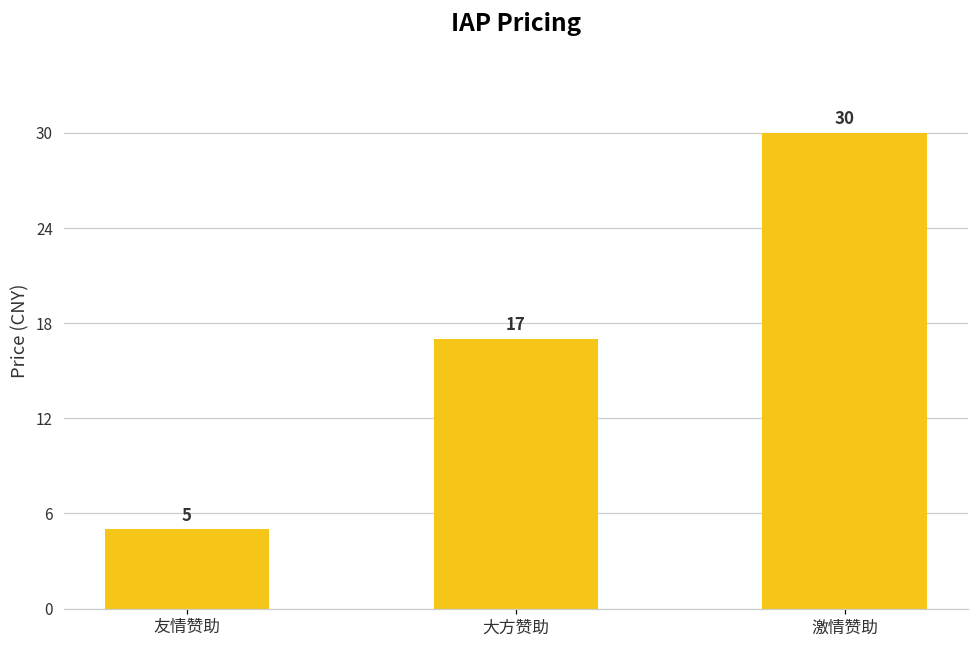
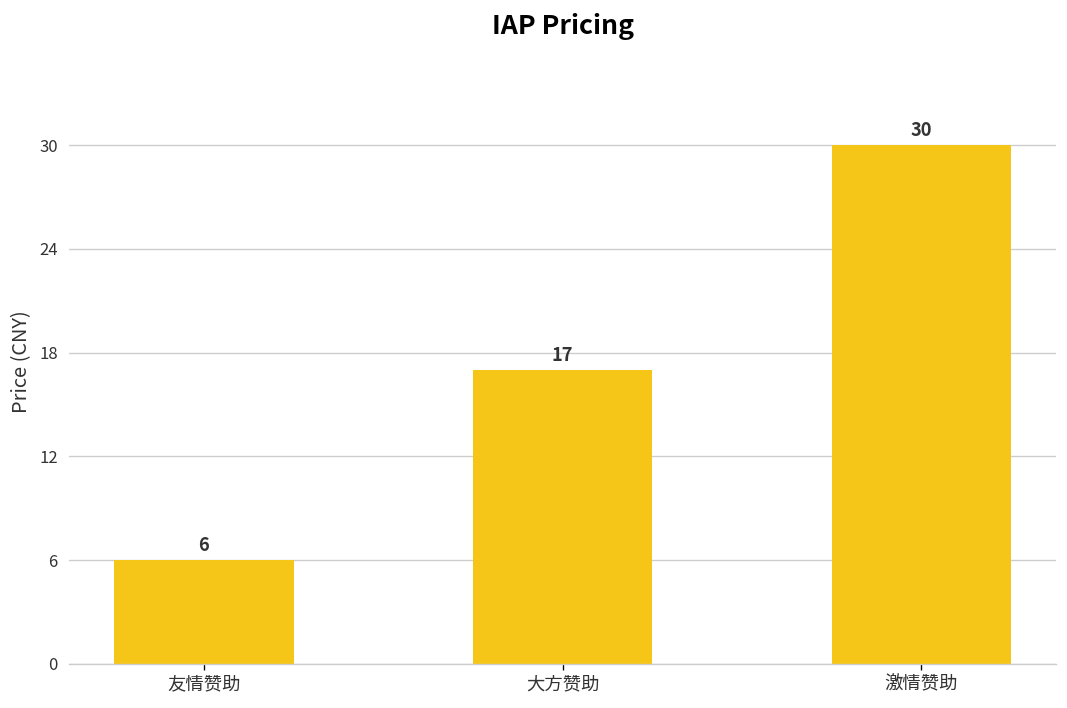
友情赞助: 5 -> 6
